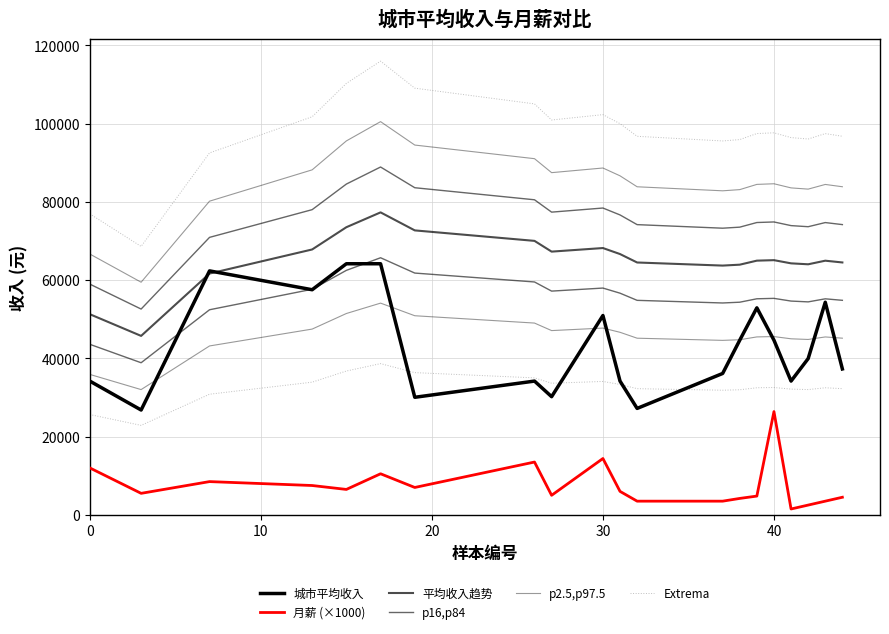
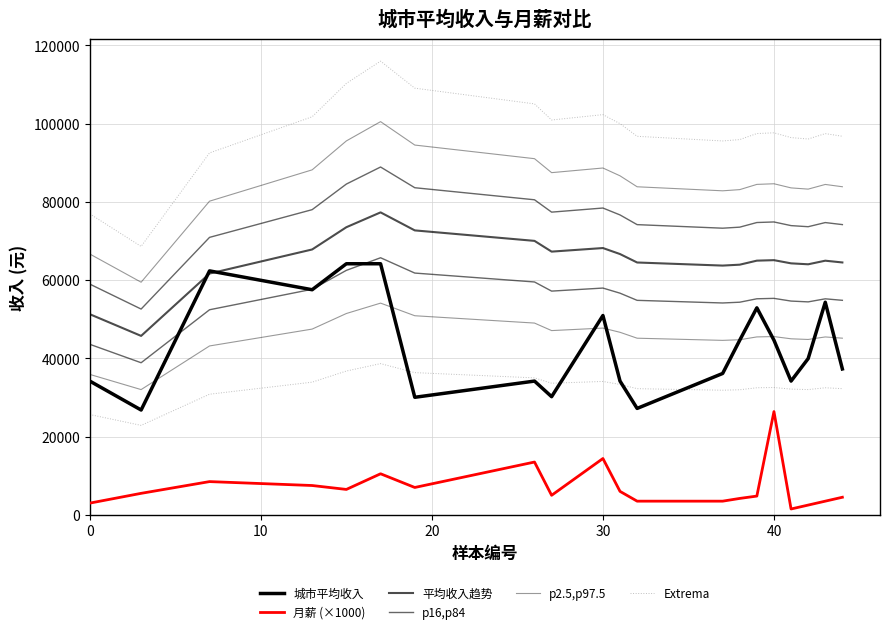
月薪 (×1000), 0: 12000 -> 3000
